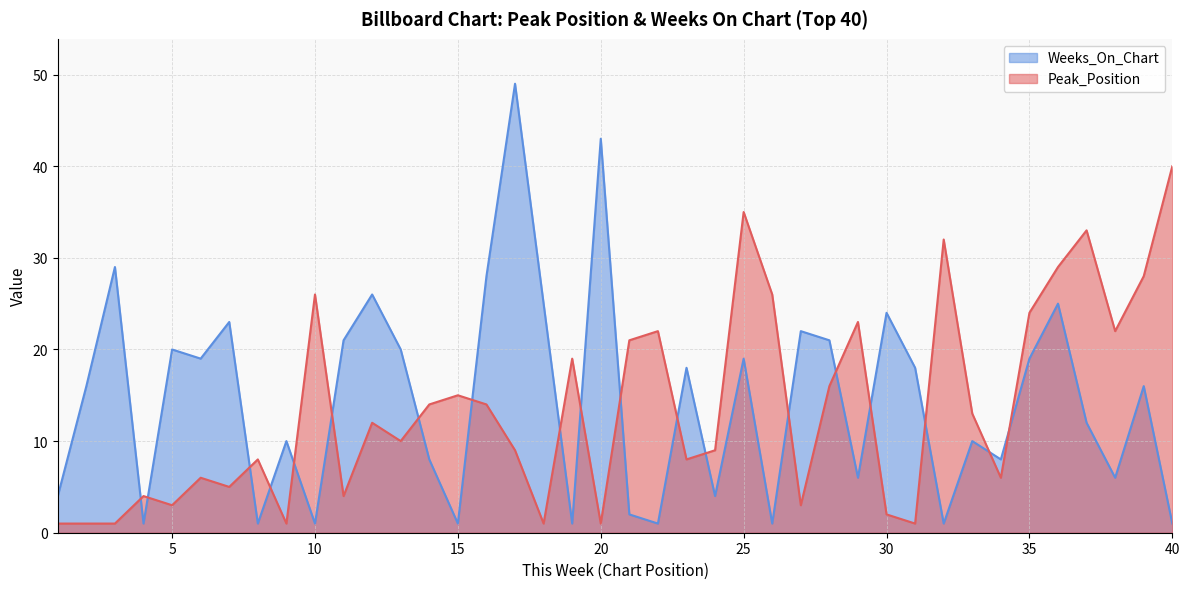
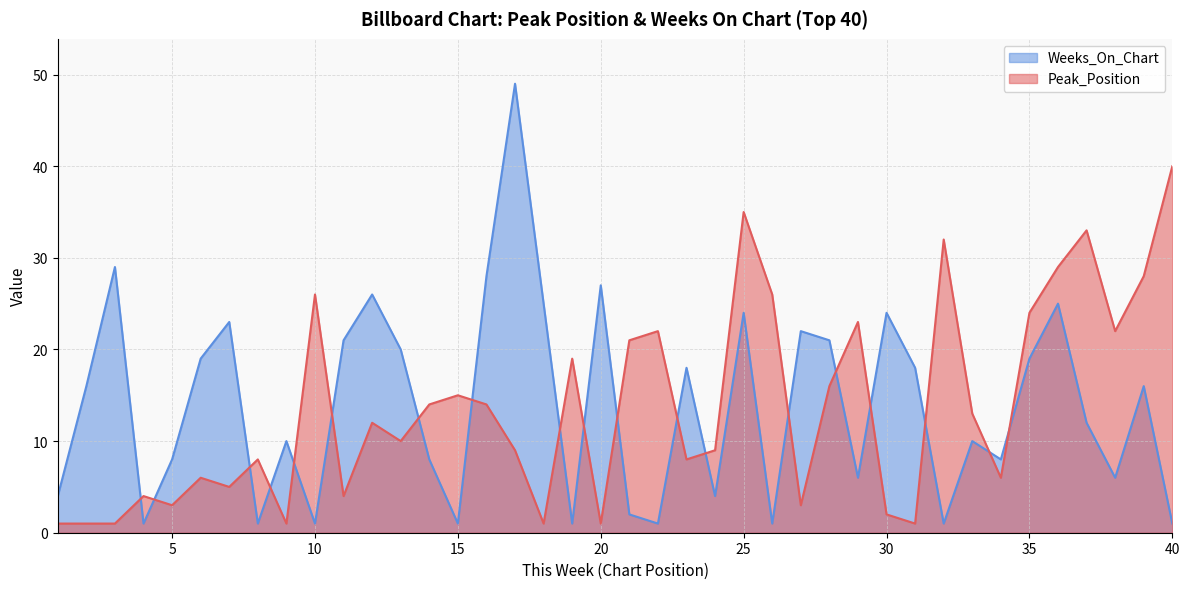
Weeks_On_Chart, 5: 20 -> 8
Weeks_On_Chart, 20: 43 -> 27
Weeks_On_Chart, 25: 19 -> 24
